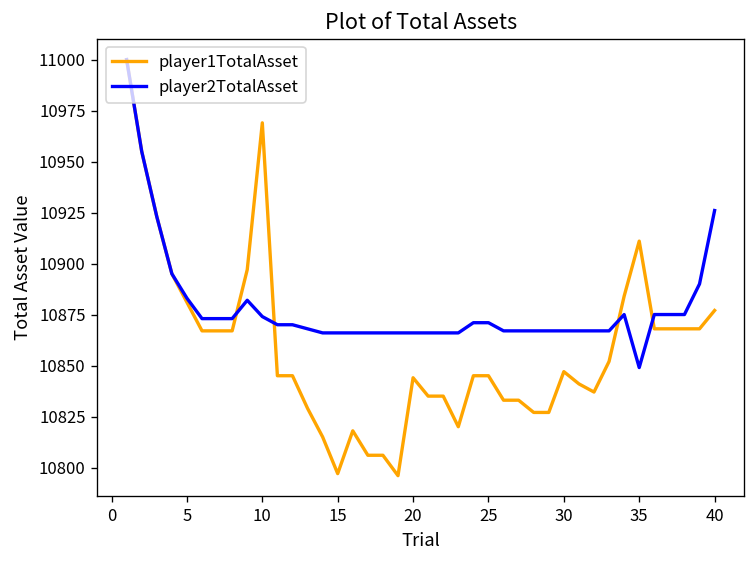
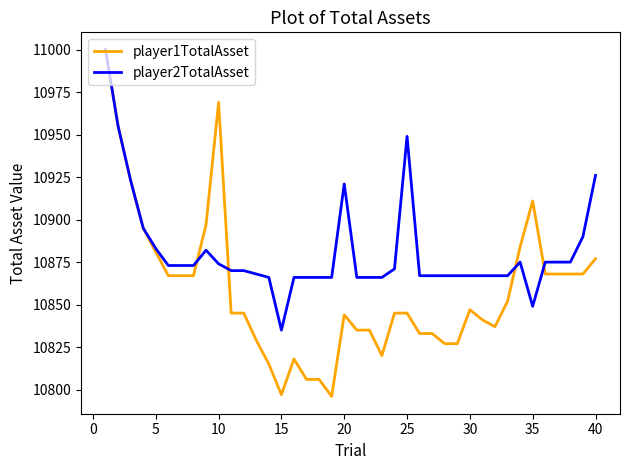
player2TotalAsset, 15: 10866 -> 10835
player2TotalAsset, 20: 10866 -> 10921
player2TotalAsset, 25: 10871 -> 10949
